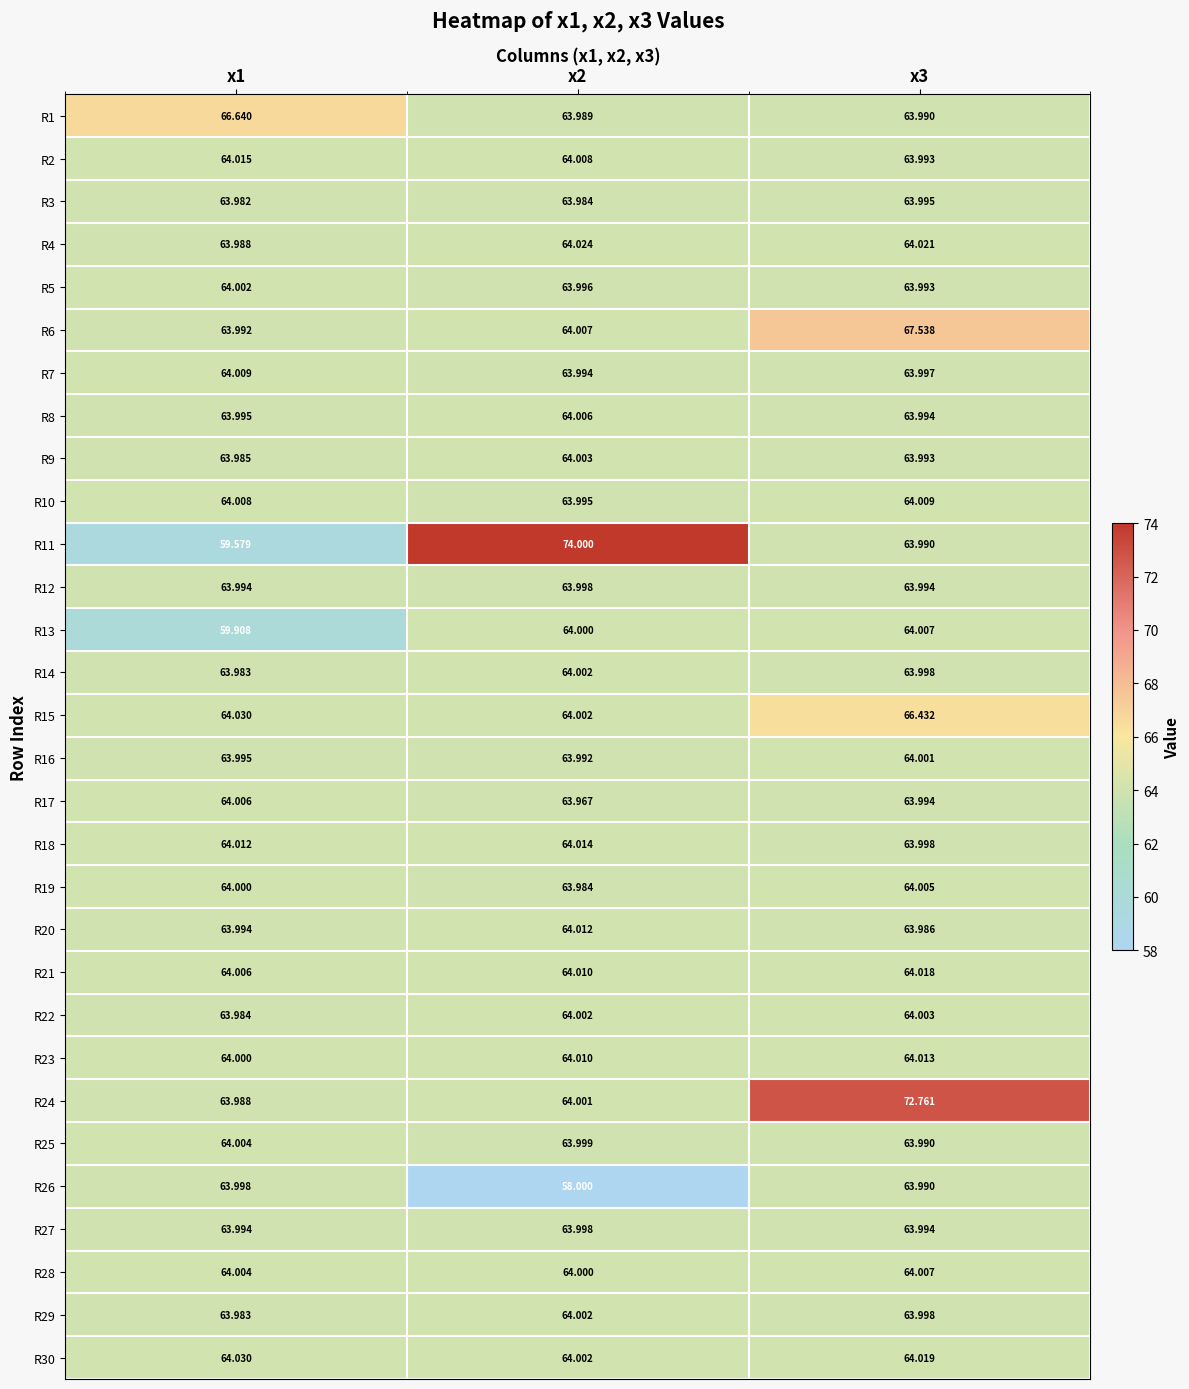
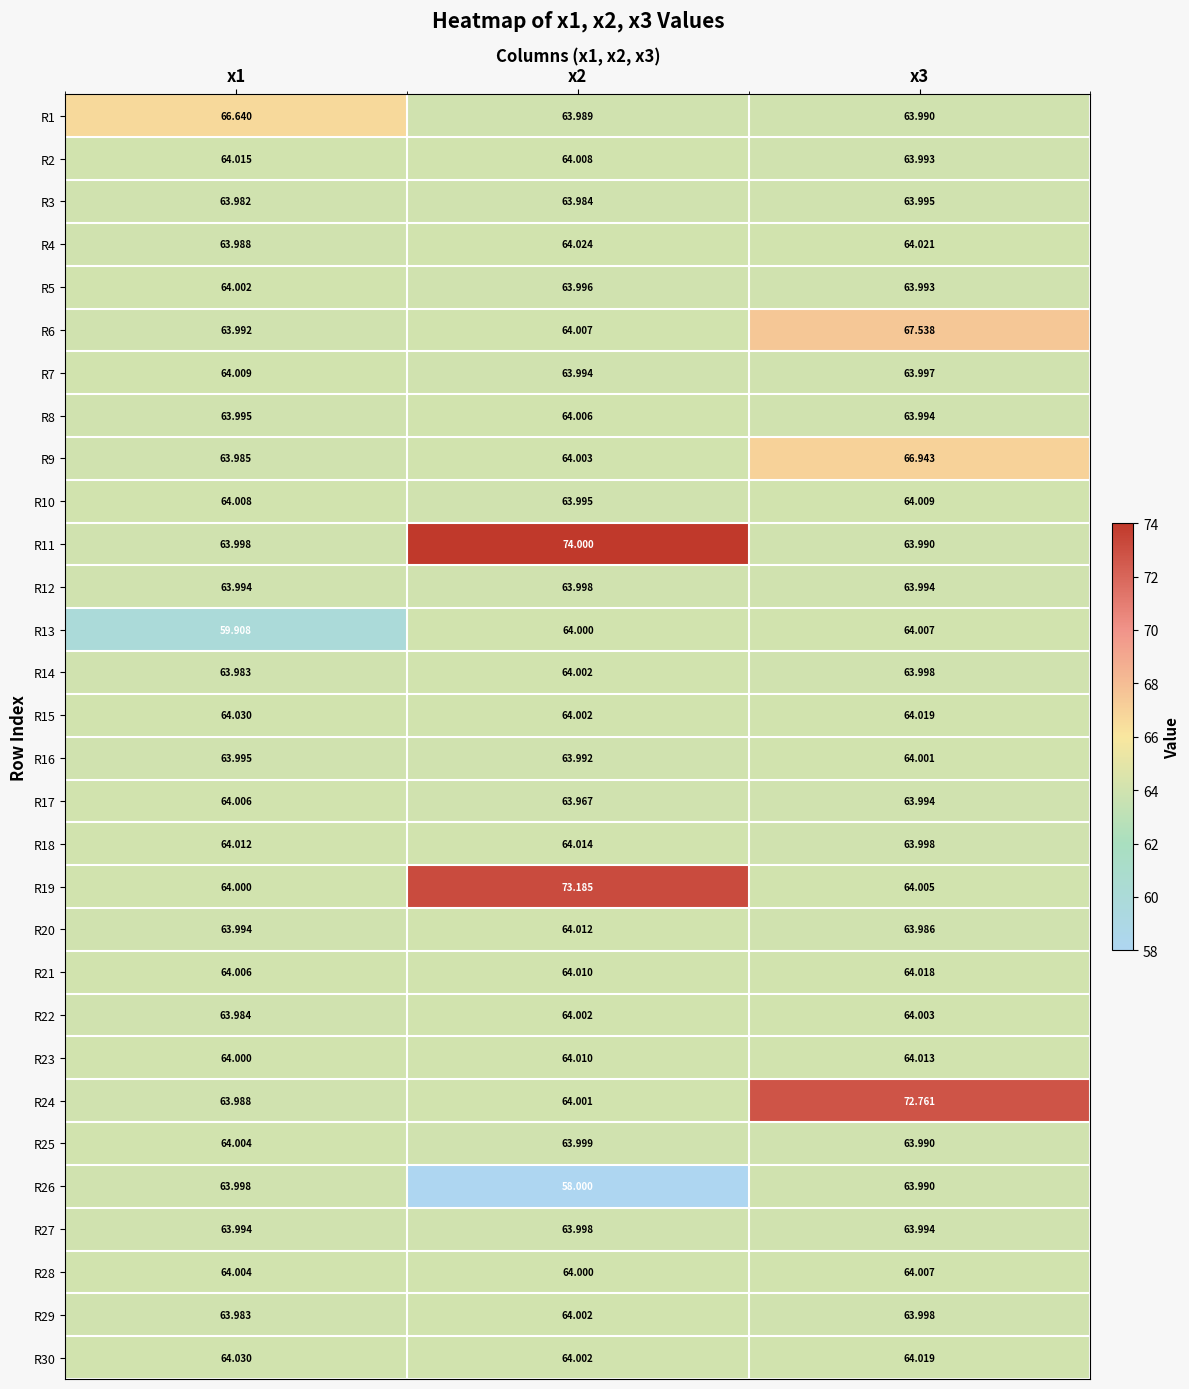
R9, x3: 63.993 -> 66.943
R11, x1: 59.579 -> 63.998
R15, x3: 66.432 -> 64.019
R19, x2: 63.984 -> 73.185
